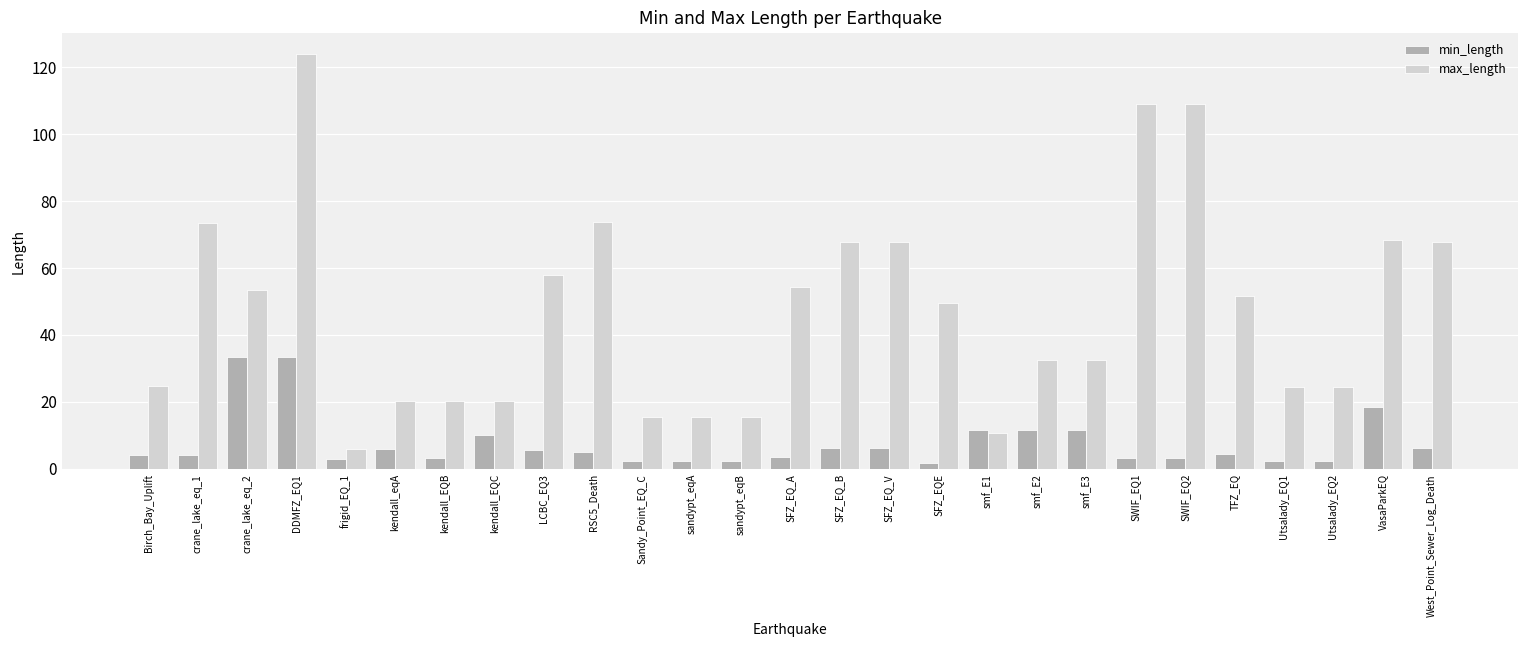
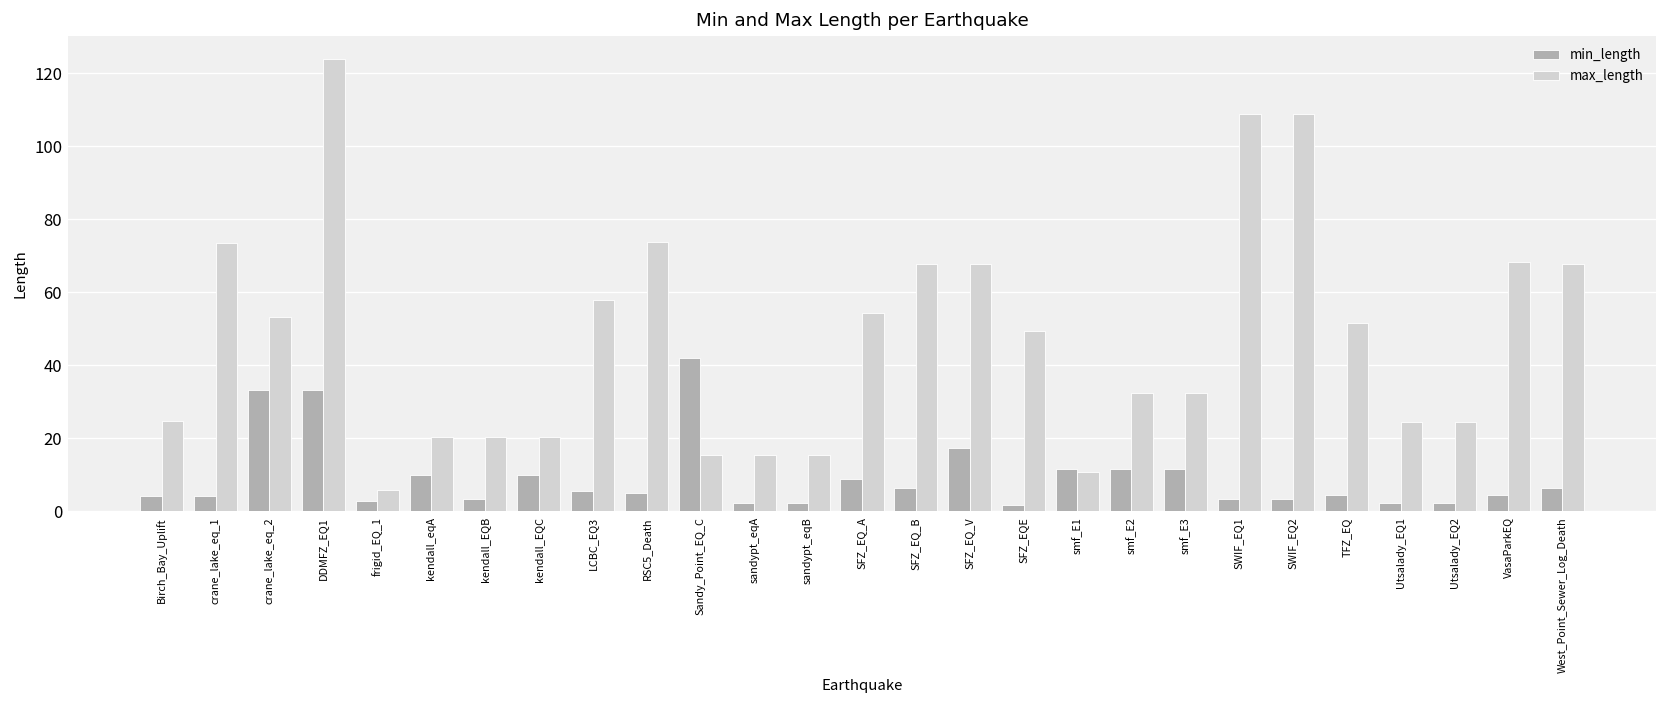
min_length, kendall_eqA: 6 -> 10
min_length, Sandy_Point_EQ_C: 2 -> 42
min_length, SFZ_EQ_A: 4 -> 9
min_length, SFZ_EQ_V: 6 -> 17
min_length, VasaParkEQ: 19 -> 4
